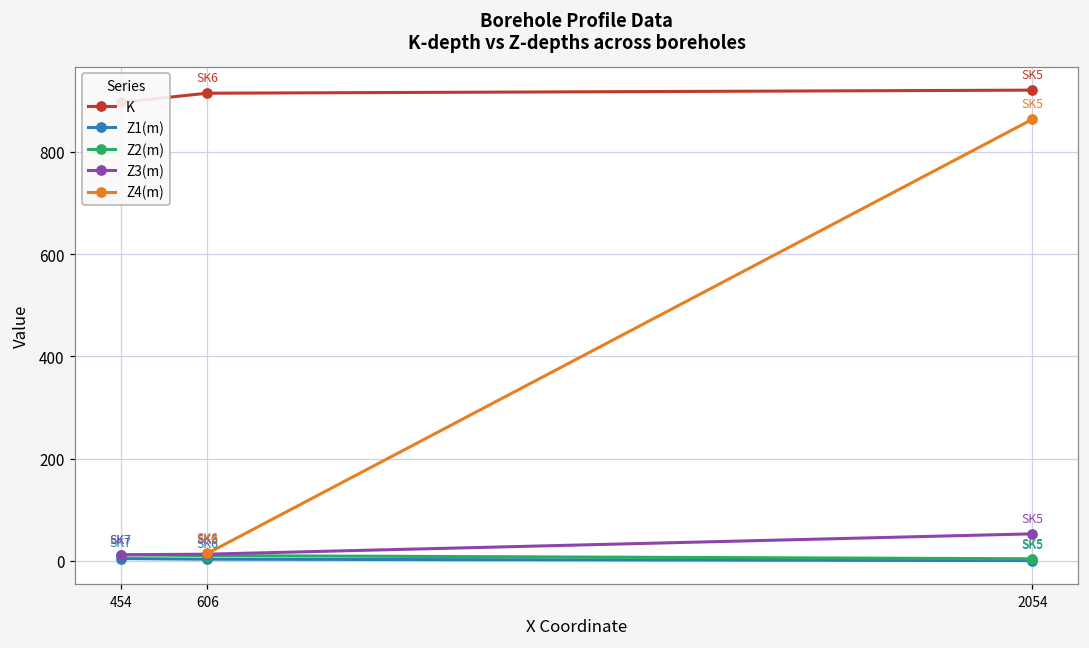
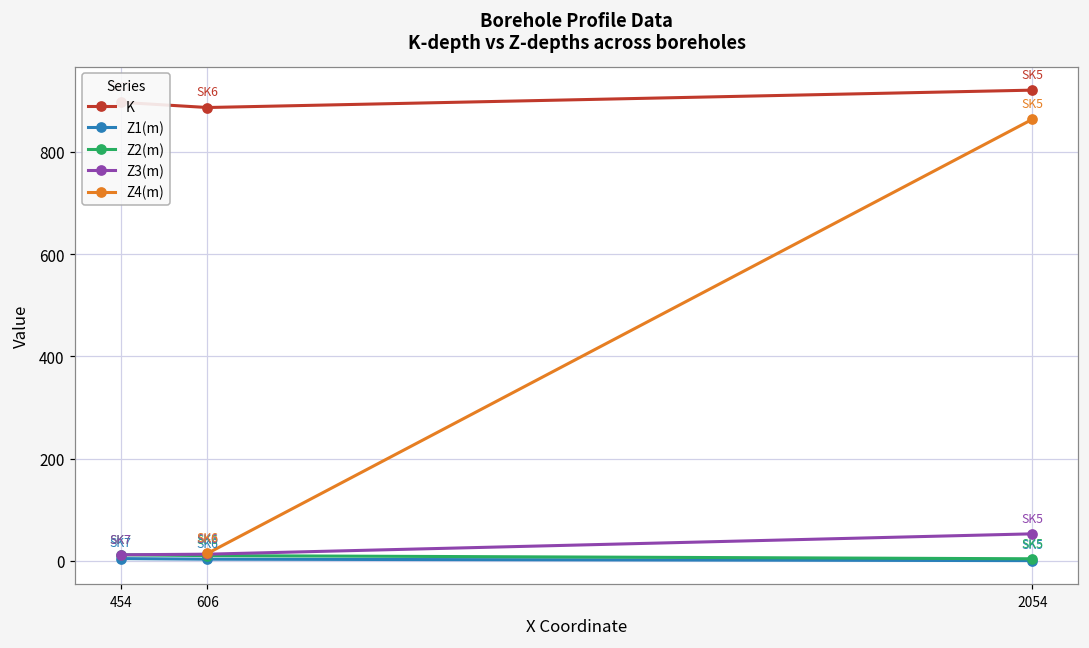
K, 606: 920 -> 890
